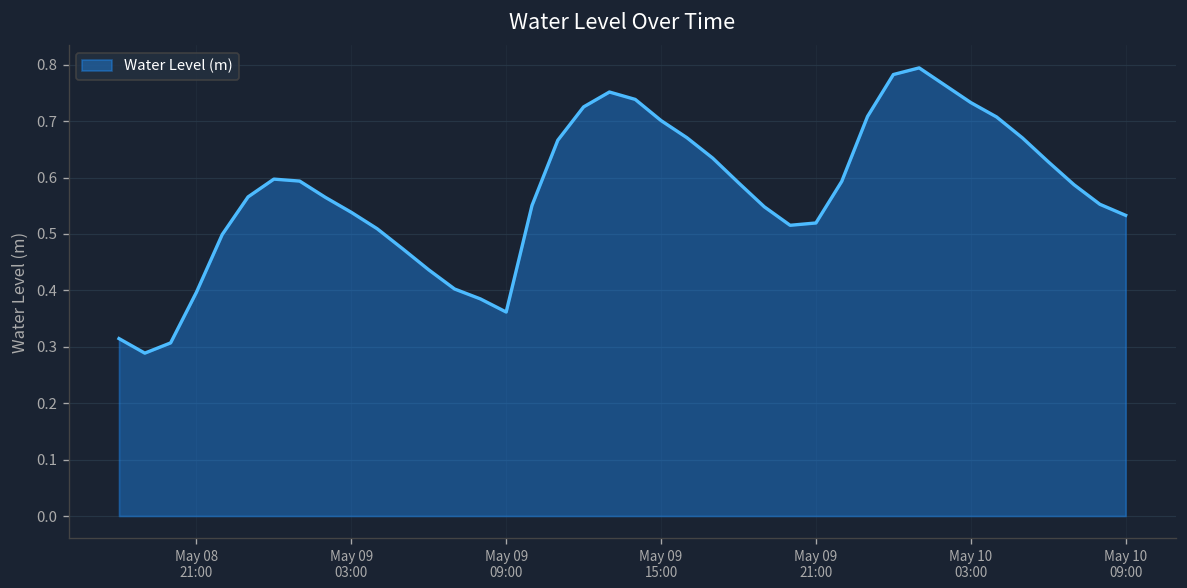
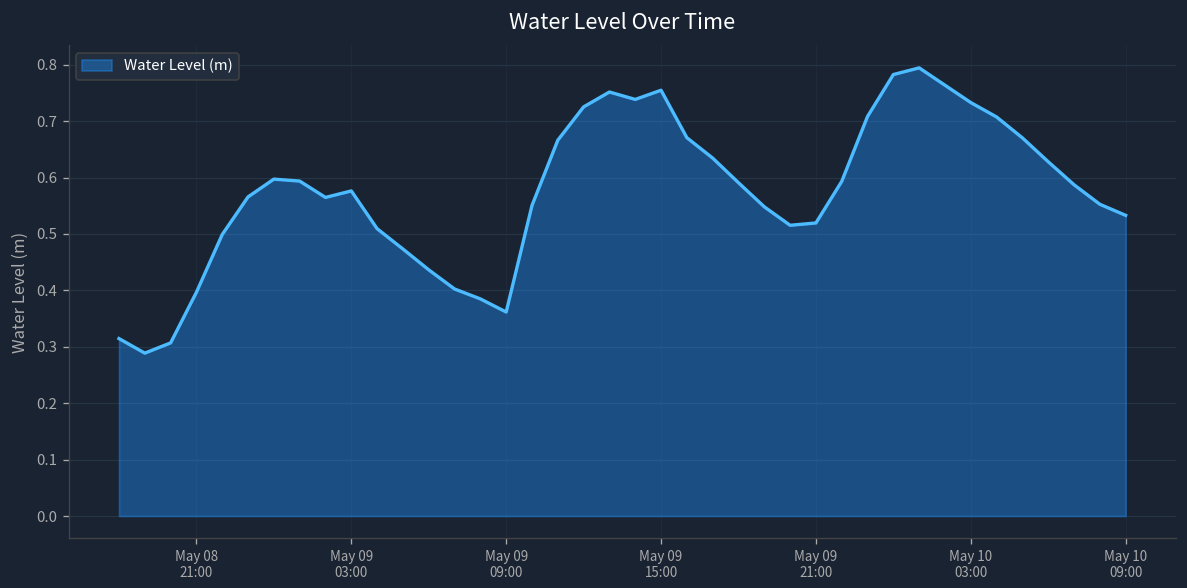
May 09 03:00: 0.54 -> 0.58
May 09 15:00: 0.70 -> 0.75
